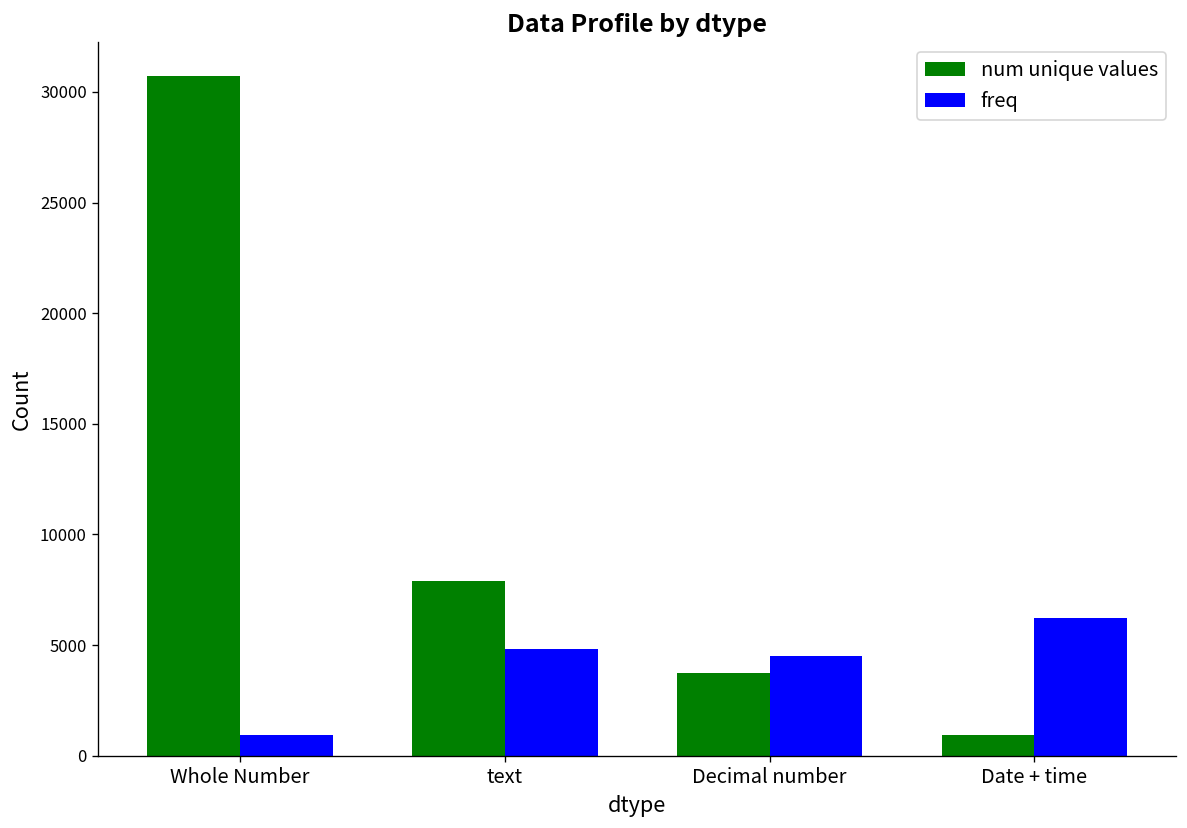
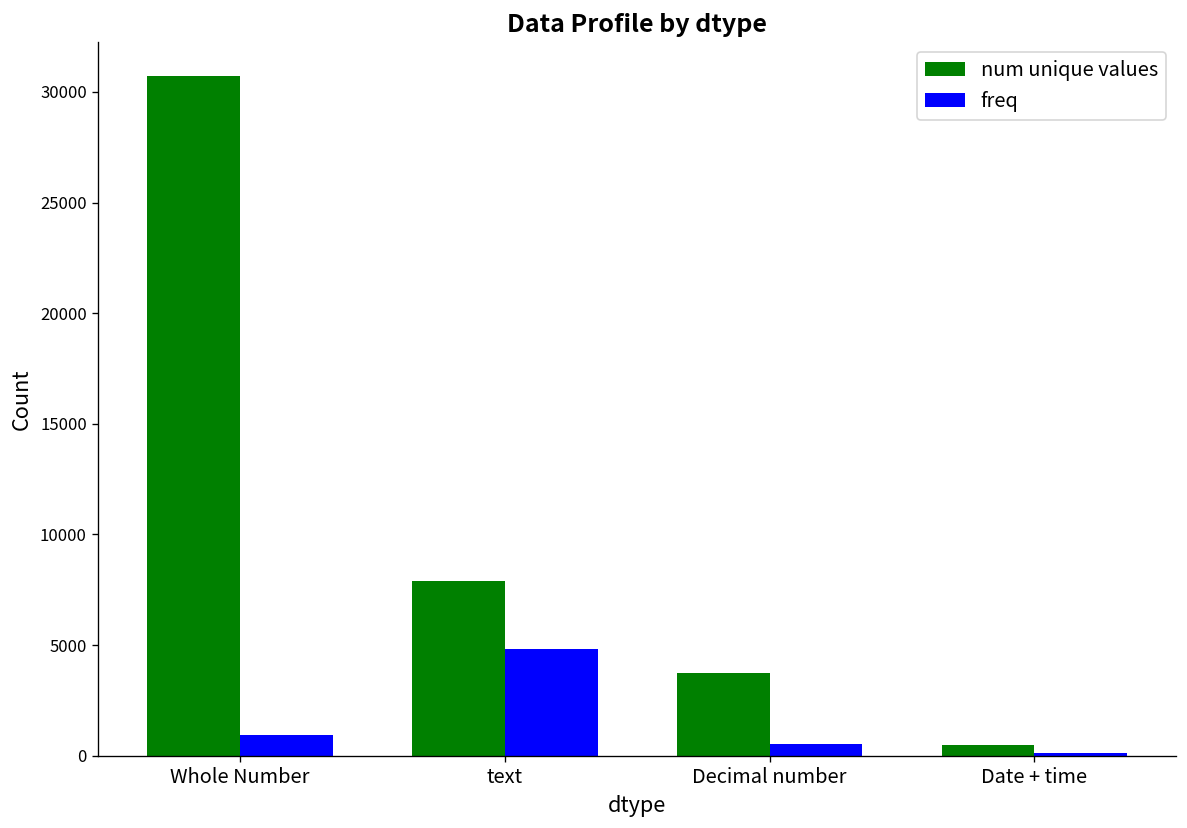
freq, Decimal number: 4500 -> 500
num unique values, Date + time: 1000 -> 500
freq, Date + time: 6200 -> 100
